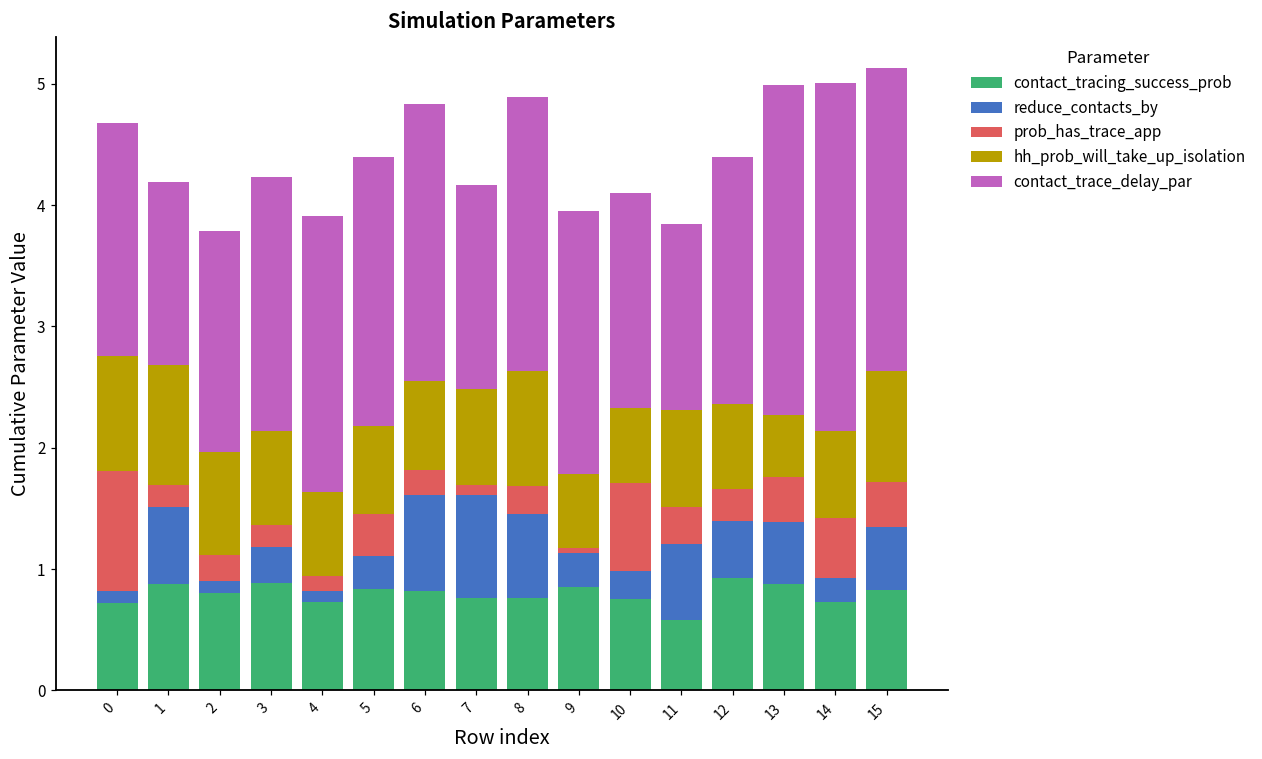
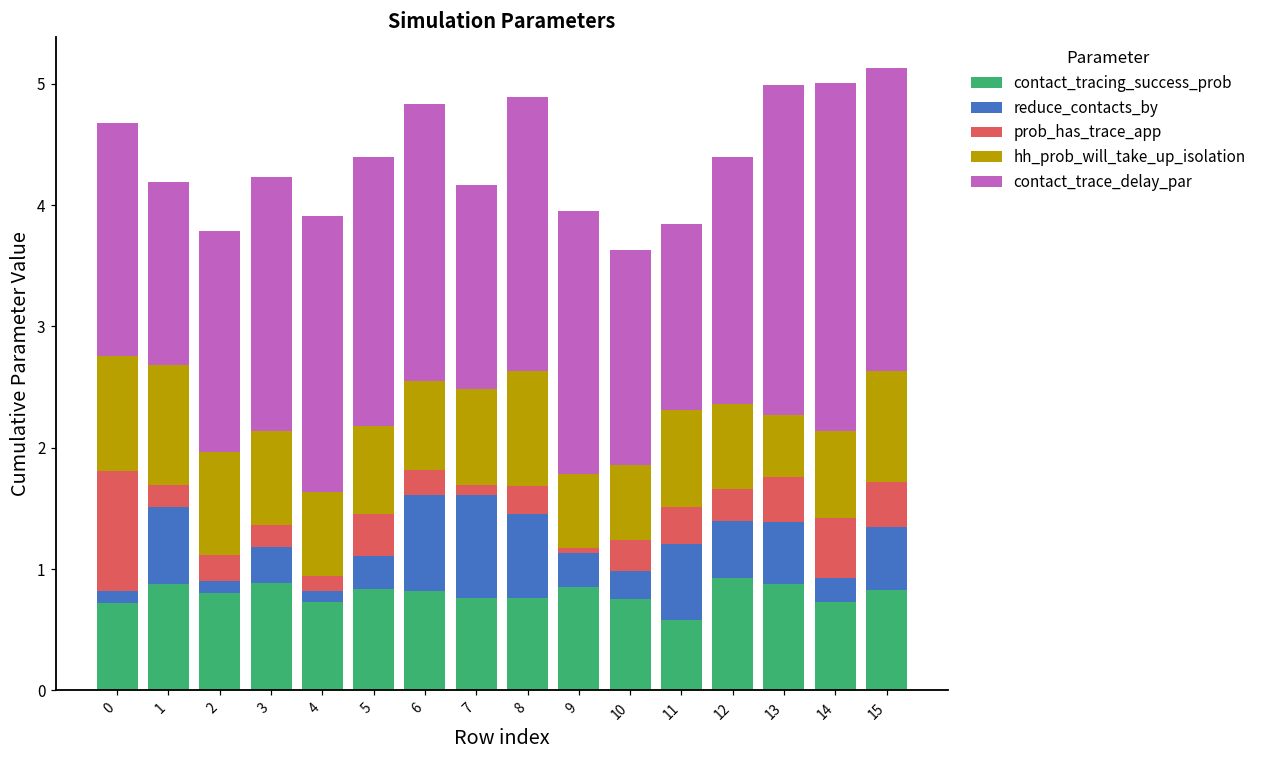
prob_has_trace_app, 10: 0.72 -> 0.26
